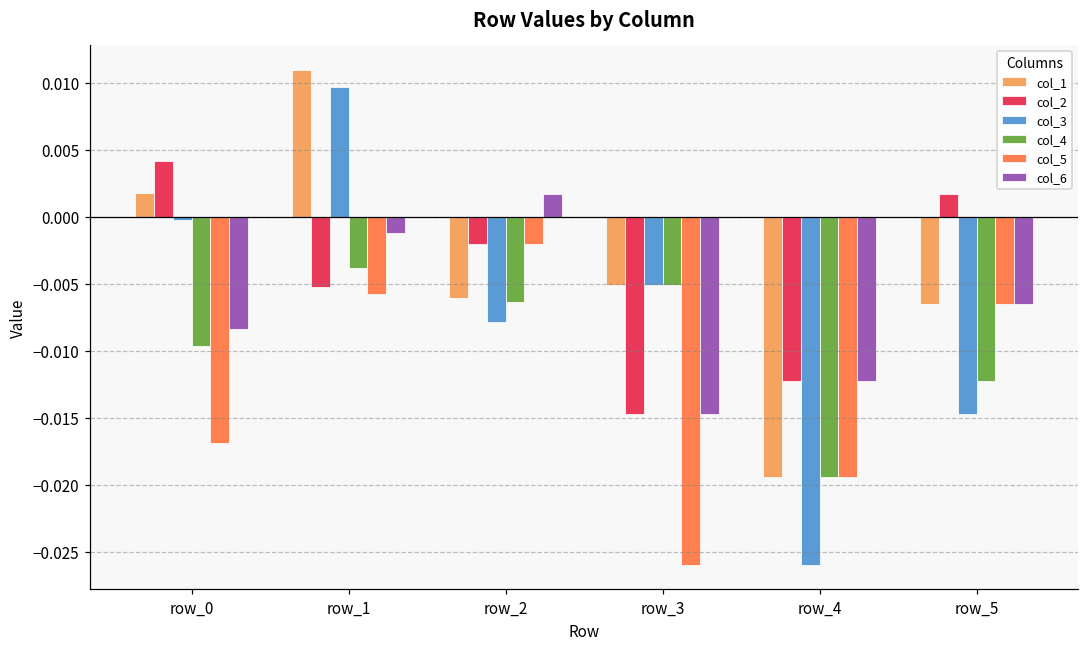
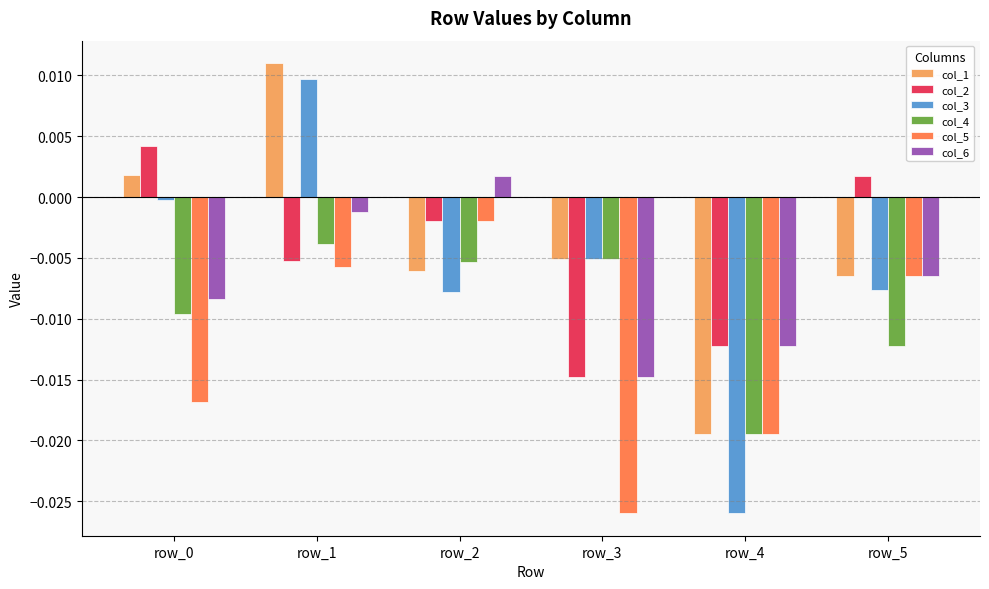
col_4, row_2: -0.0064 -> -0.0053
col_3, row_5: -0.0148 -> -0.0076
